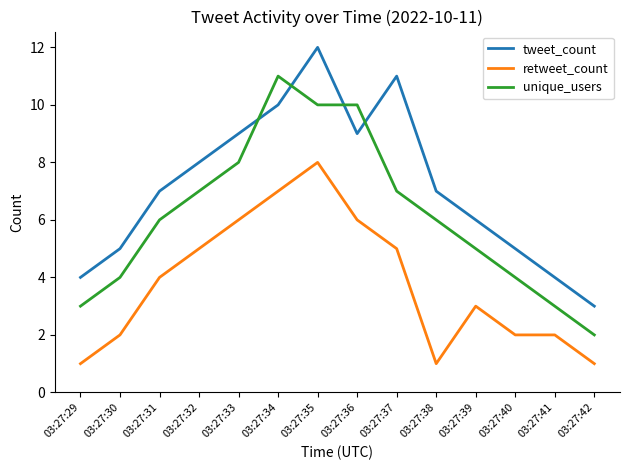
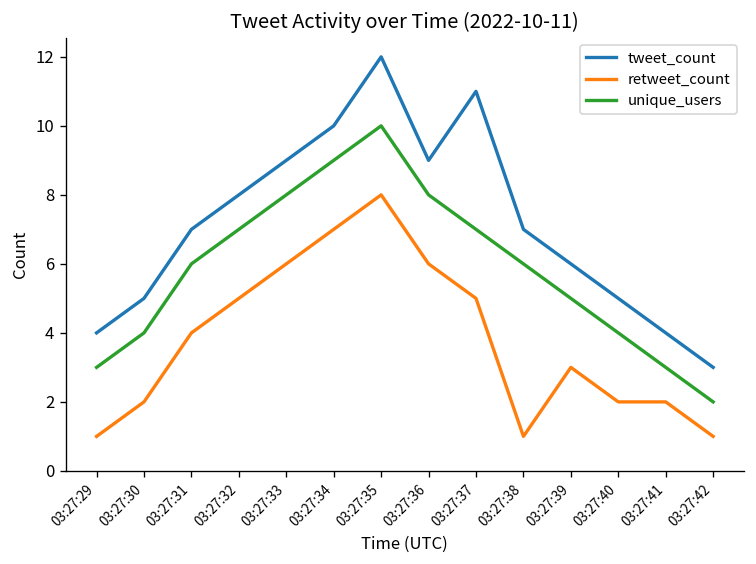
unique_users, 03:27:34: 11 -> 9
unique_users, 03:27:36: 10 -> 8
